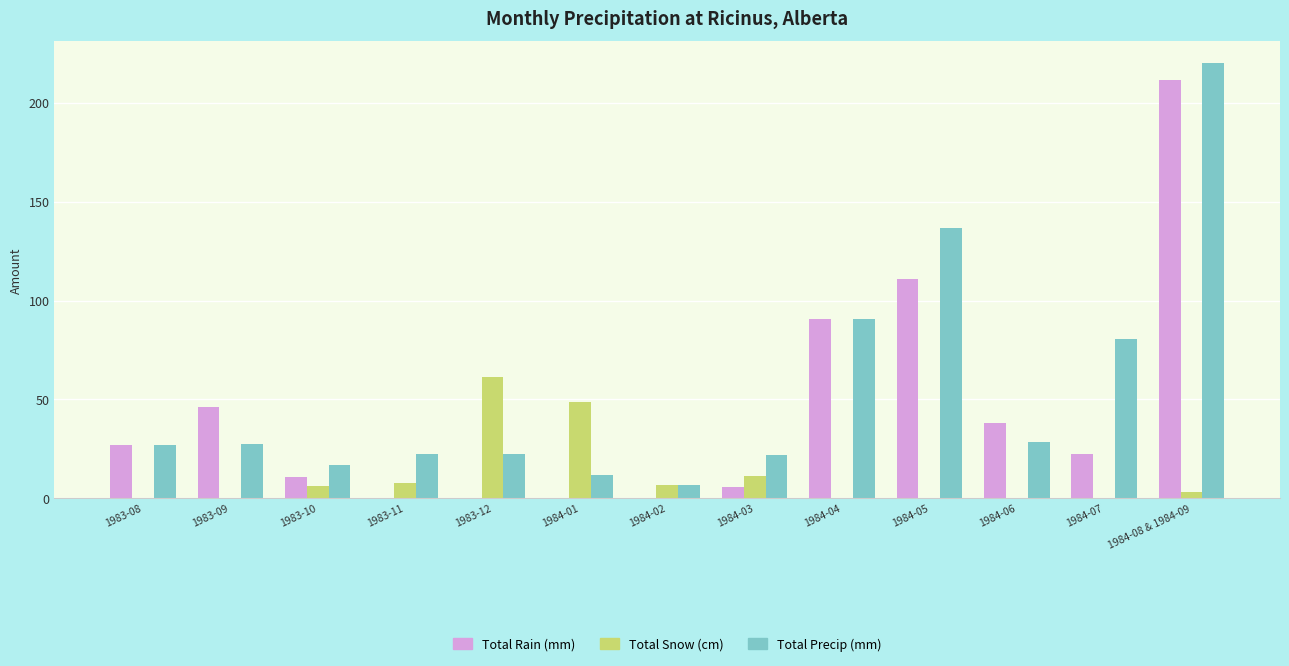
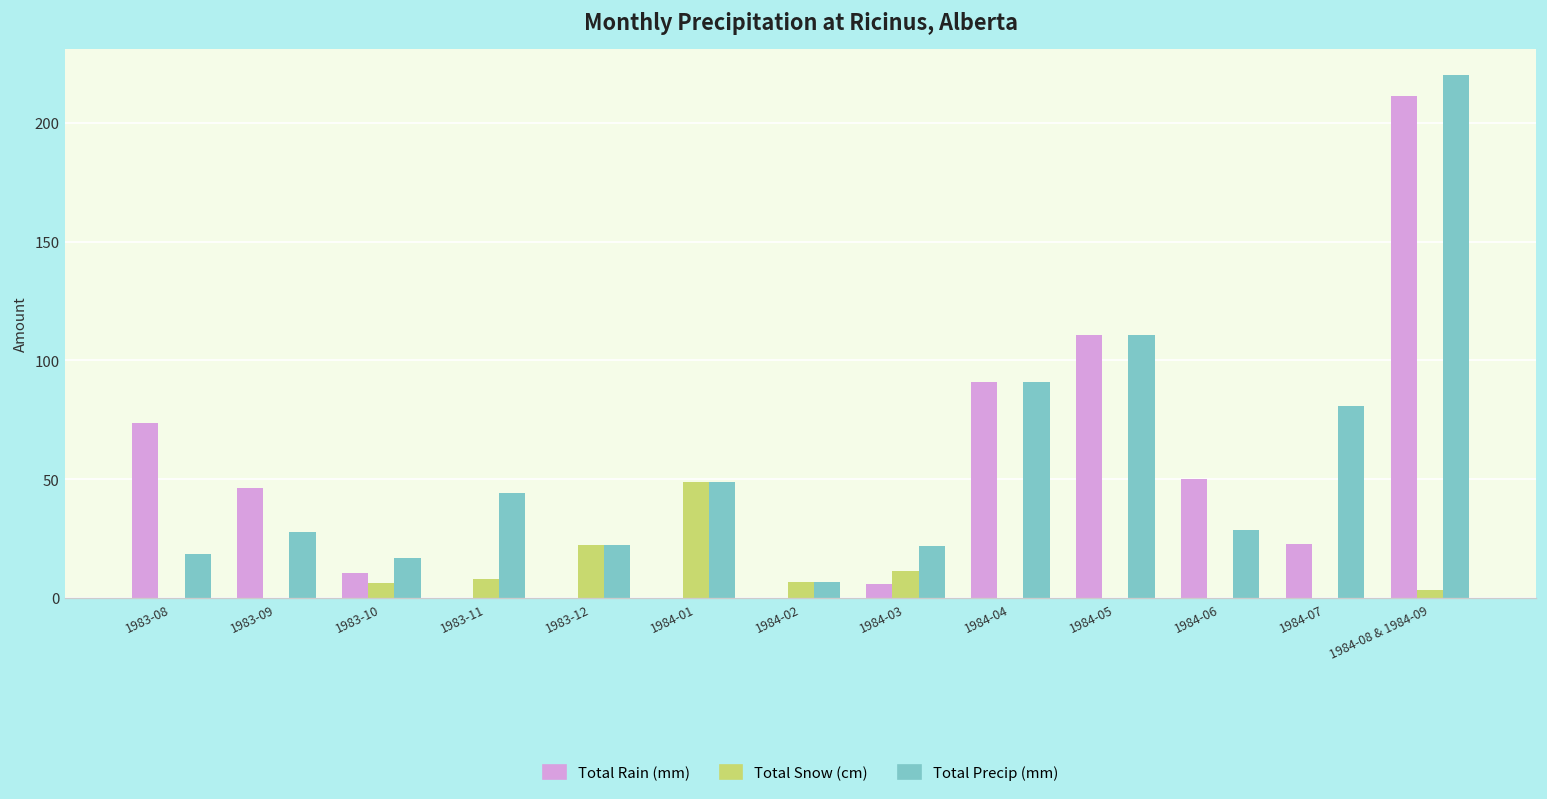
Total Rain (mm), 1983-08: 27 -> 74
Total Precip (mm), 1983-08: 27 -> 19
Total Precip (mm), 1983-11: 22 -> 44
Total Snow (cm), 1983-12: 61 -> 22
Total Precip (mm), 1984-01: 12 -> 49
Total Precip (mm), 1984-05: 137 -> 111
Total Rain (mm), 1984-06: 38 -> 50
